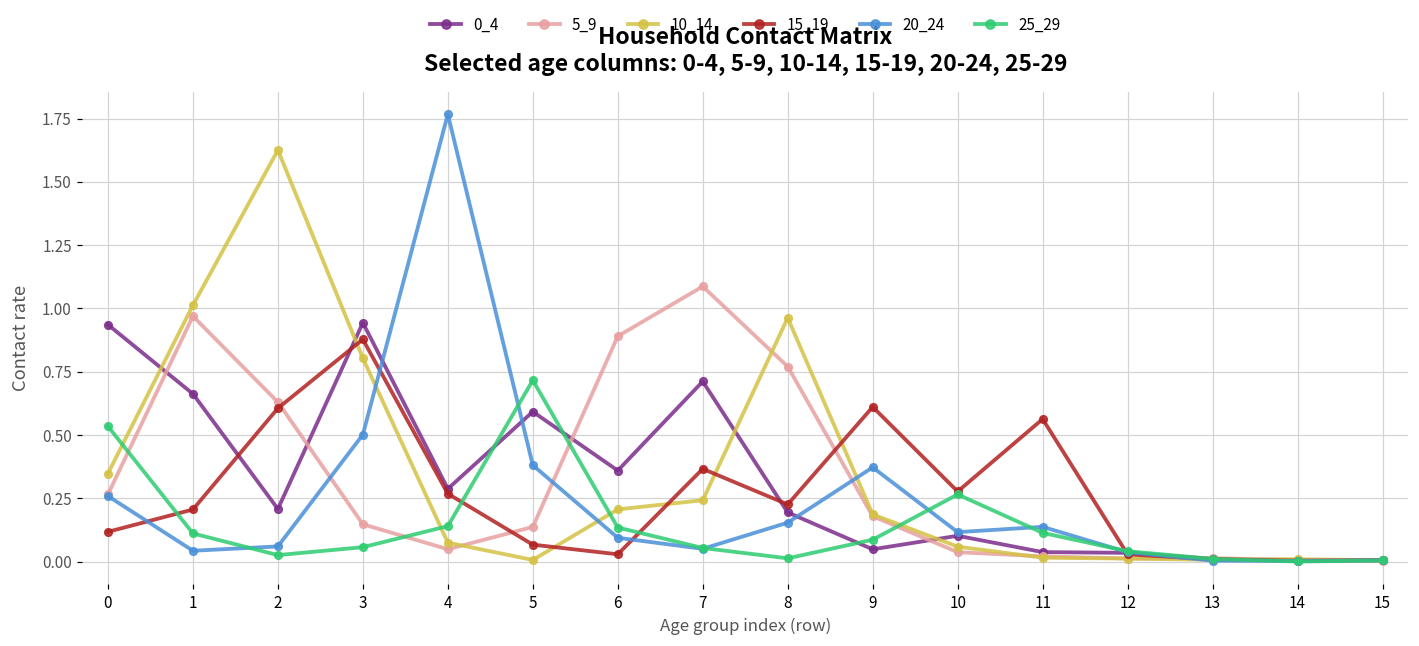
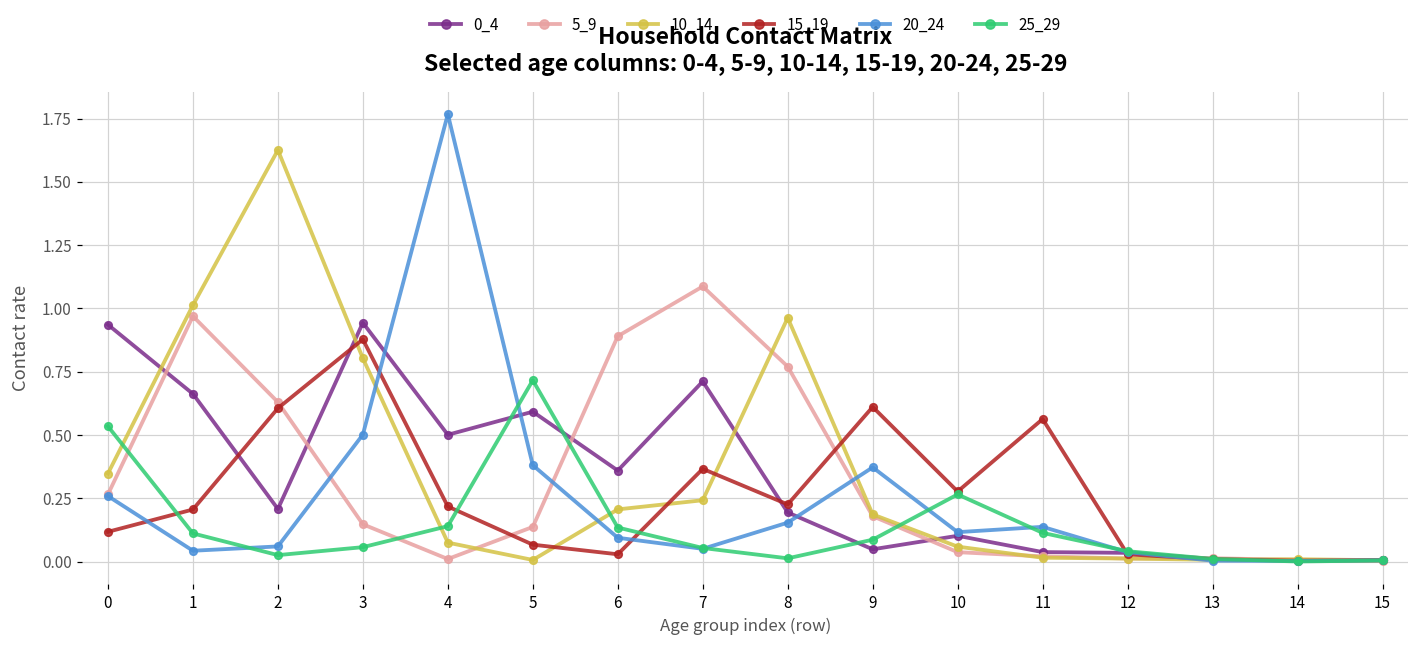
0_4, 4: 0.29 -> 0.50
5_9, 4: 0.05 -> 0.01
15_19, 4: 0.27 -> 0.22
